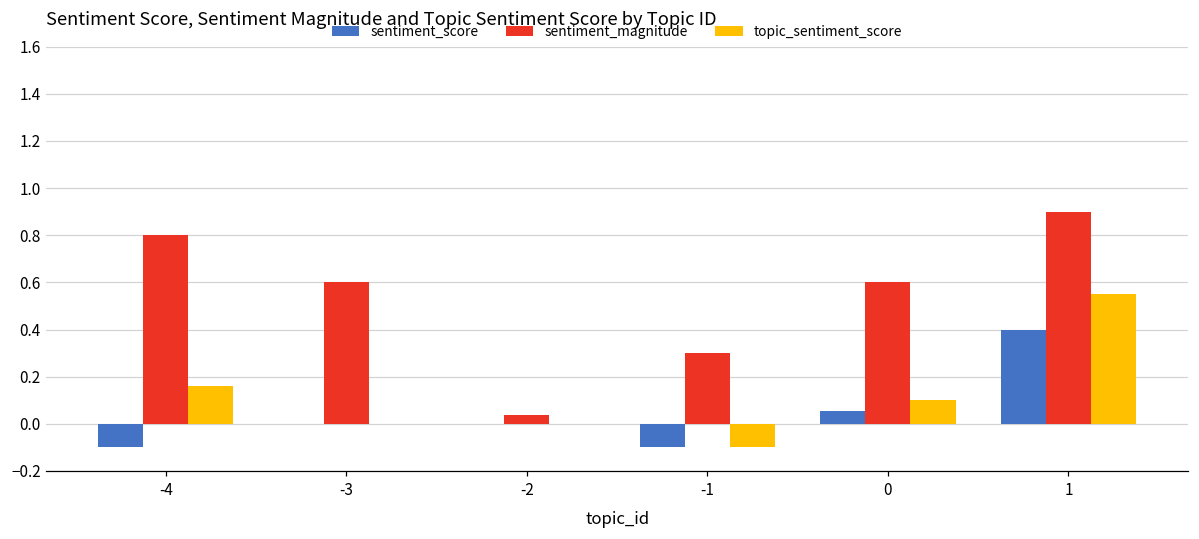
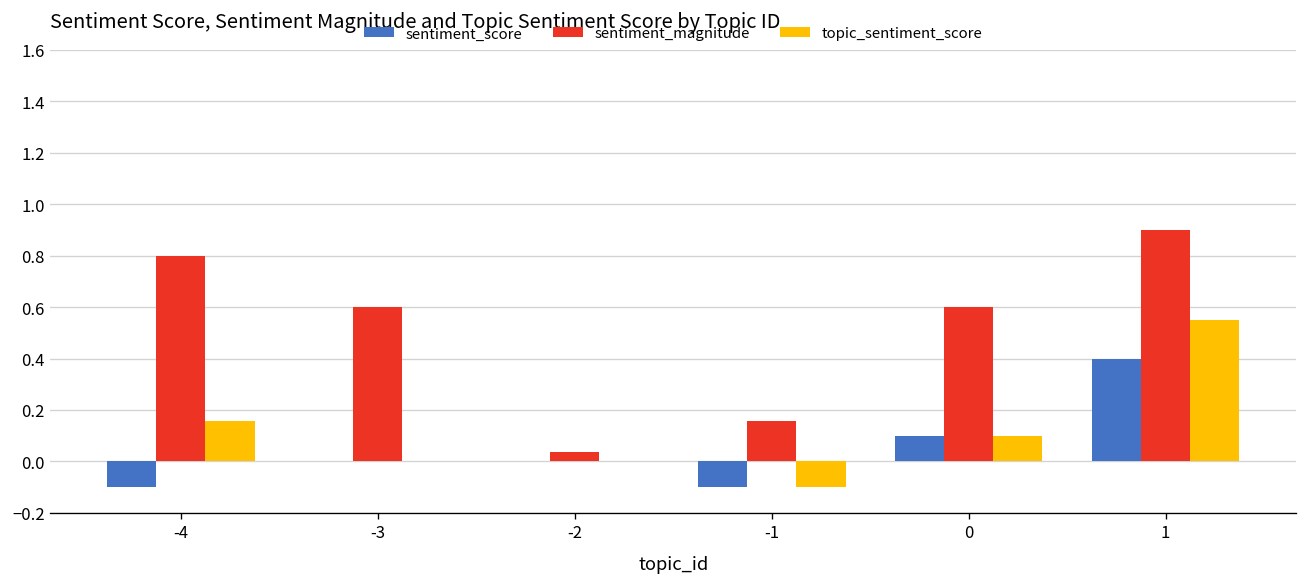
sentiment_magnitude, -1: 0.30 -> 0.16
sentiment_score, 0: 0.05 -> 0.10
